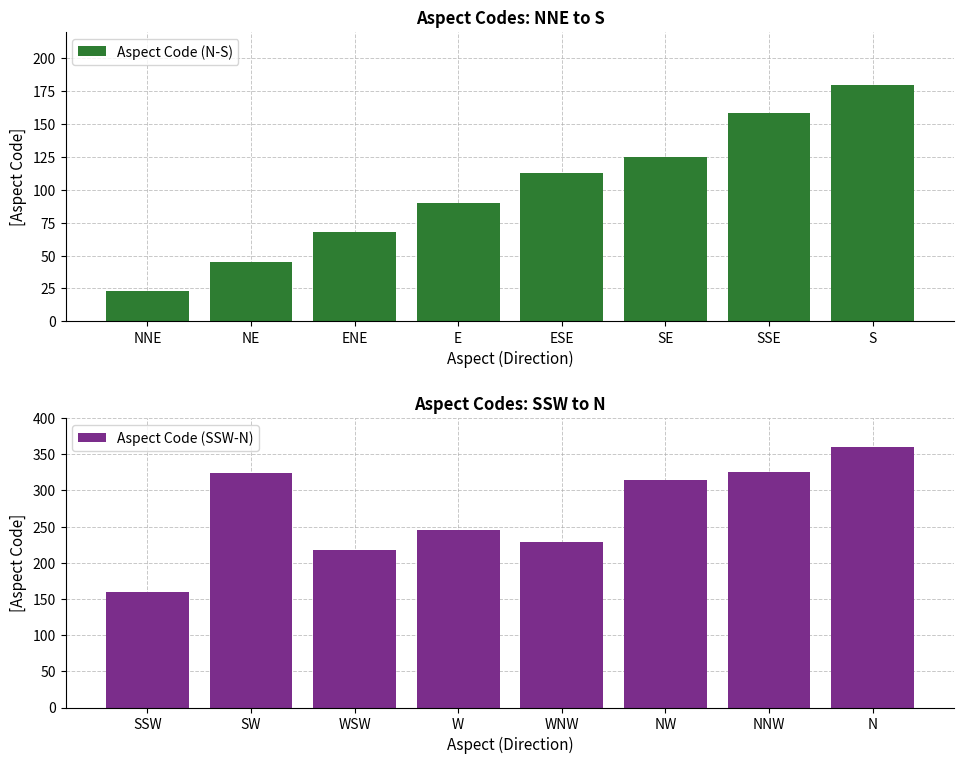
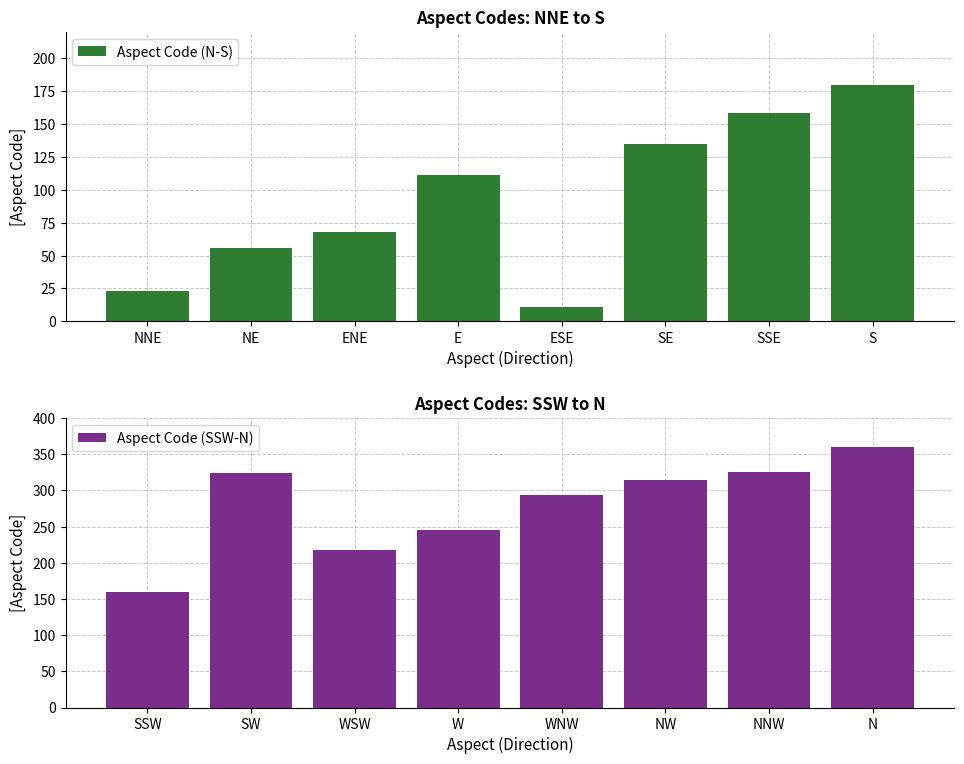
Aspect Codes: NNE to S, NE: 45 -> 56
Aspect Codes: NNE to S, E: 90 -> 111
Aspect Codes: NNE to S, ESE: 113 -> 11
Aspect Codes: NNE to S, SE: 125 -> 135
Aspect Codes: SSW to N, WNW: 230 -> 290
